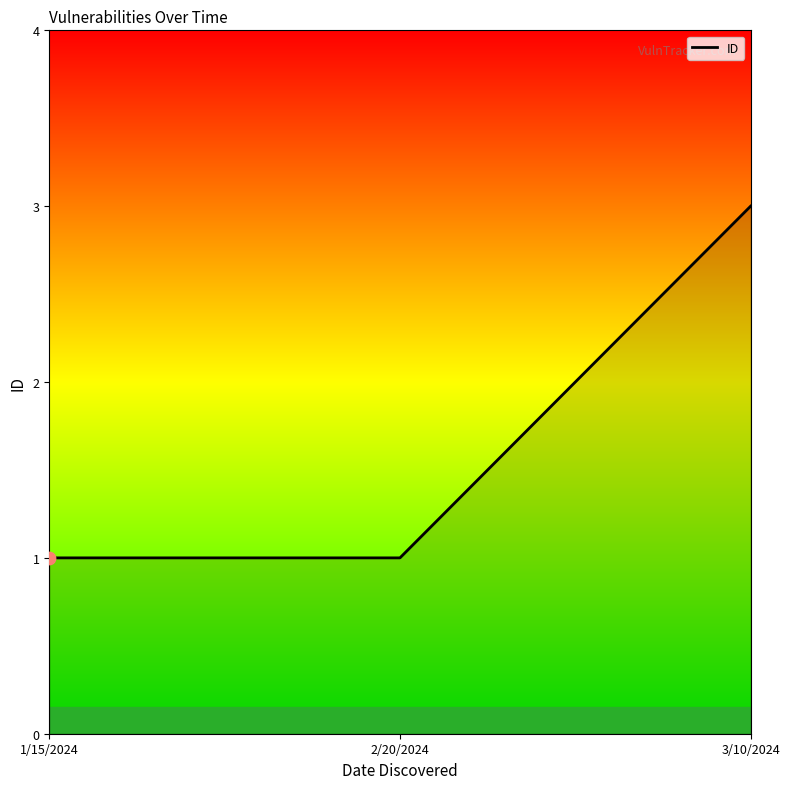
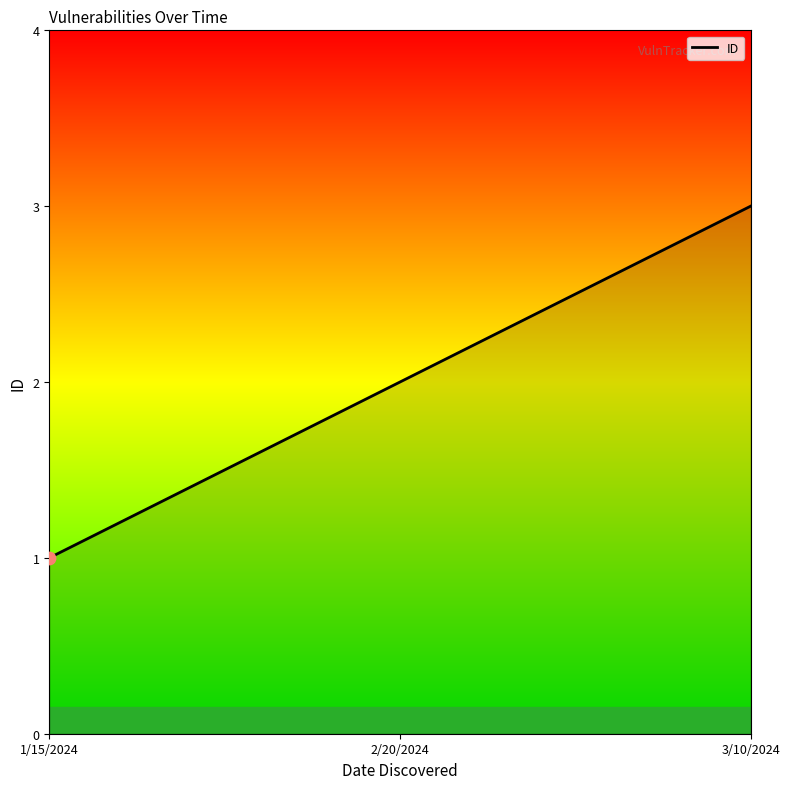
ID, 2/20/2024: 1 -> 2
